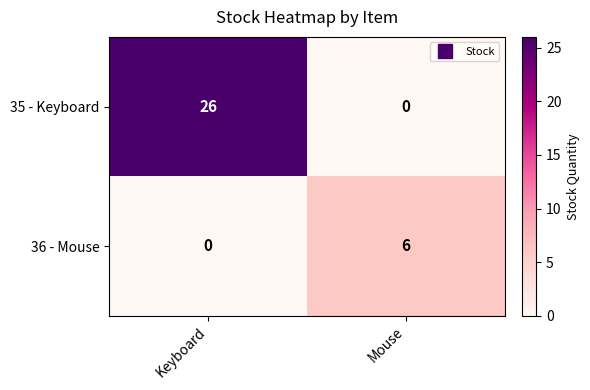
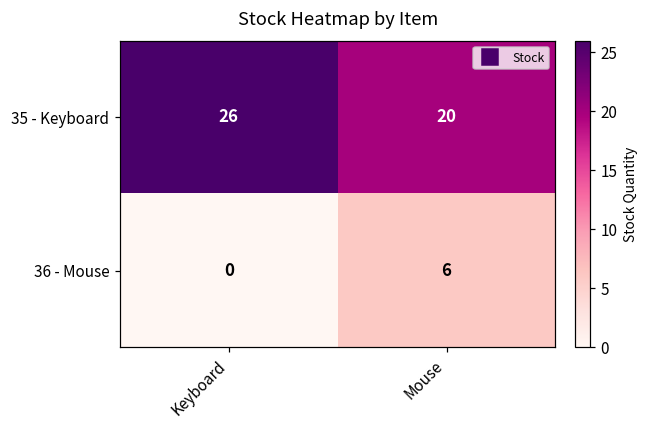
35 - Keyboard, Mouse: 0 -> 20
